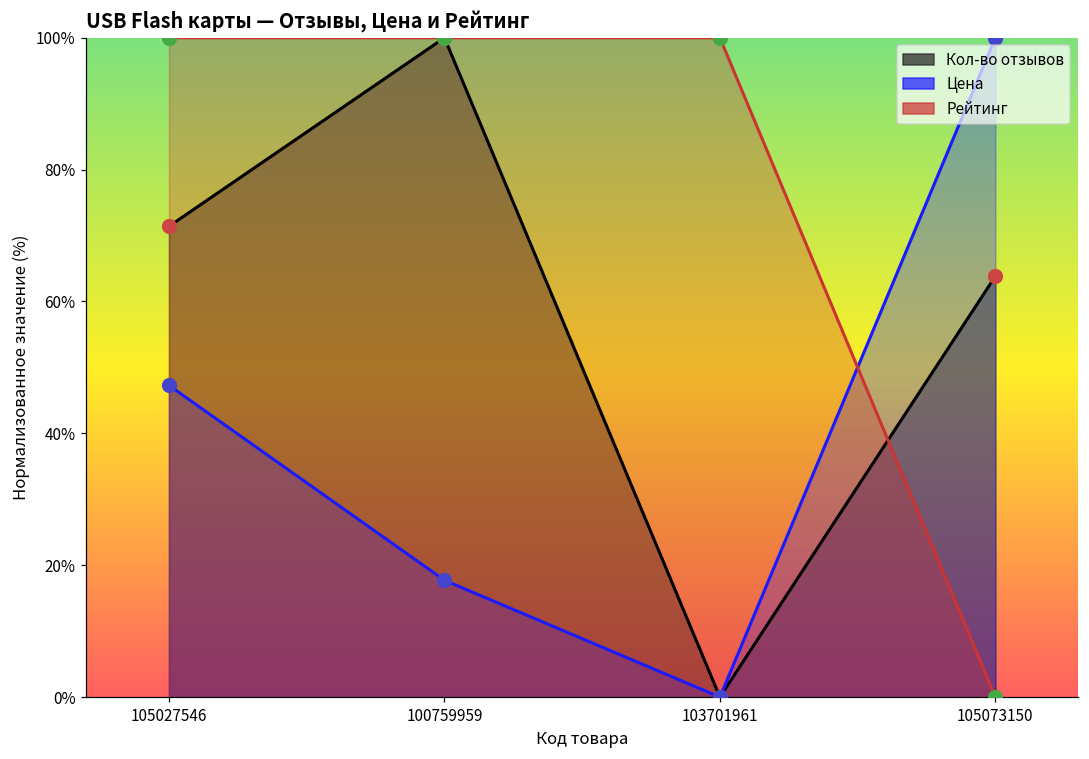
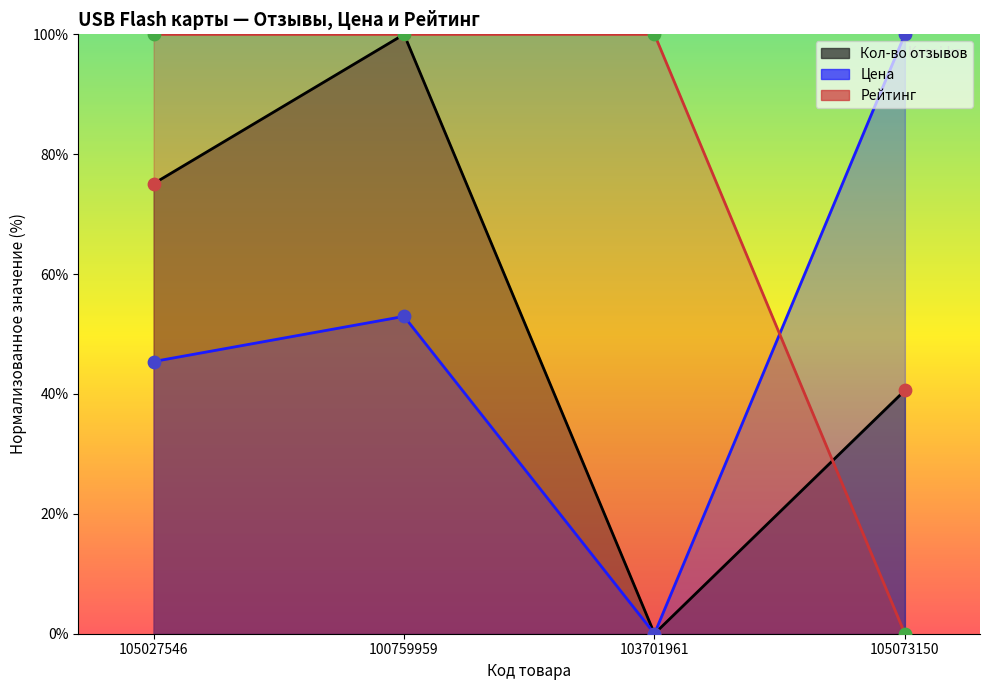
Кол-во отзывов, 105027546: 71% -> 75%
Цена, 105027546: 47% -> 45%
Цена, 100759959: 18% -> 53%
Кол-во отзывов, 105073150: 64% -> 41%
